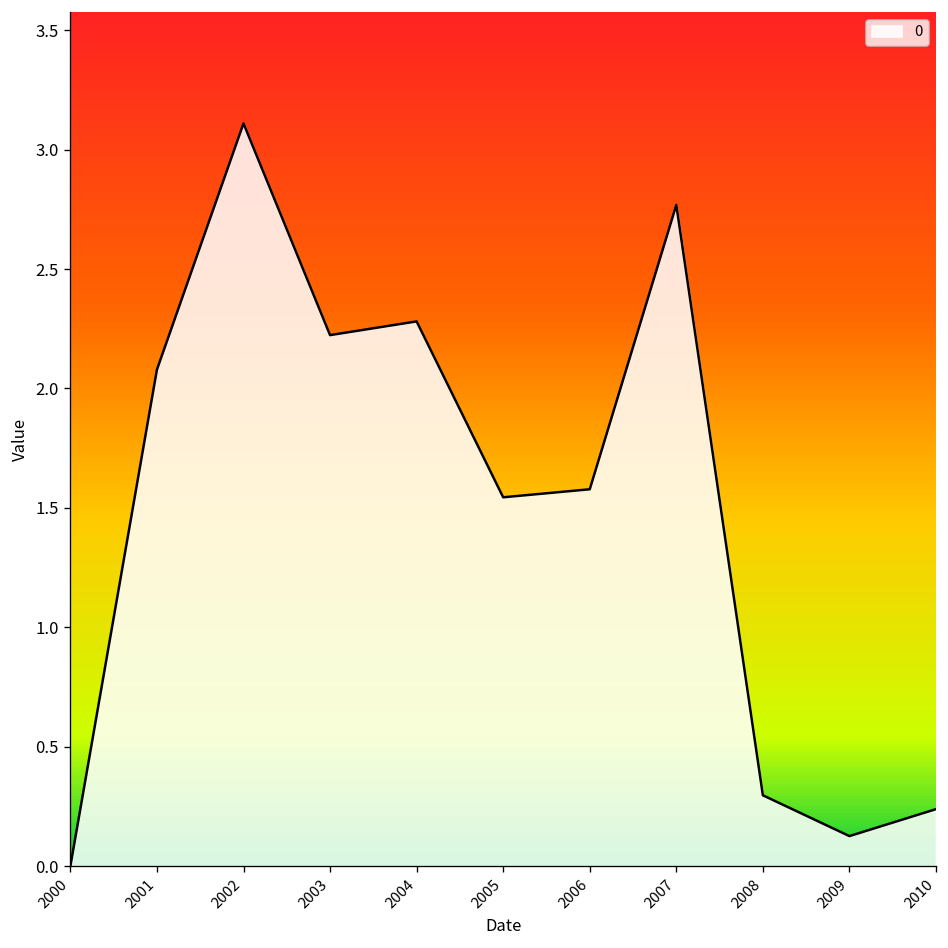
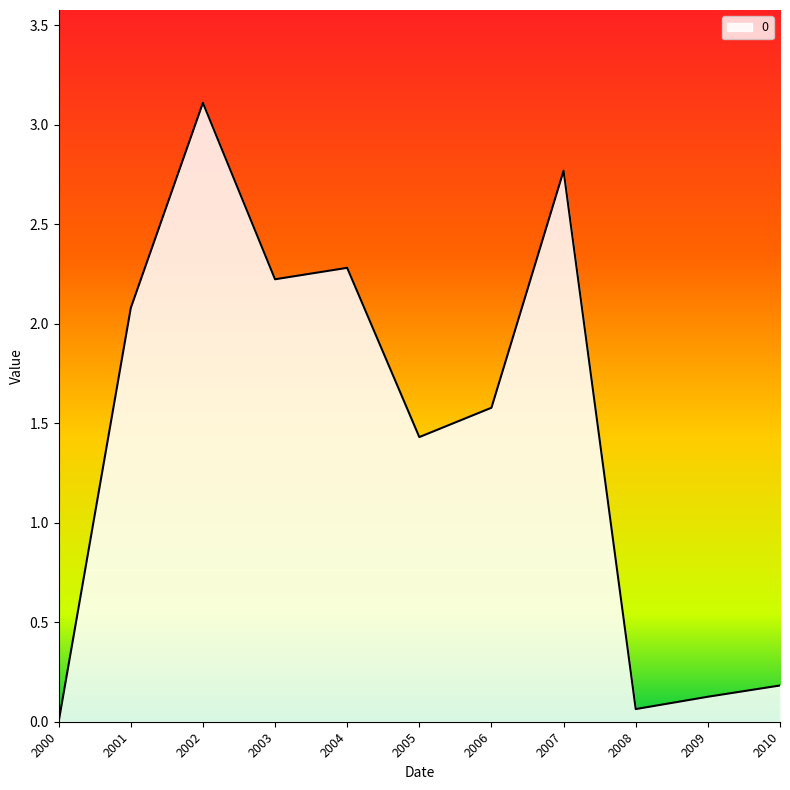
2005: 1.54 -> 1.43
2008: 0.30 -> 0.06
2010: 0.24 -> 0.18
